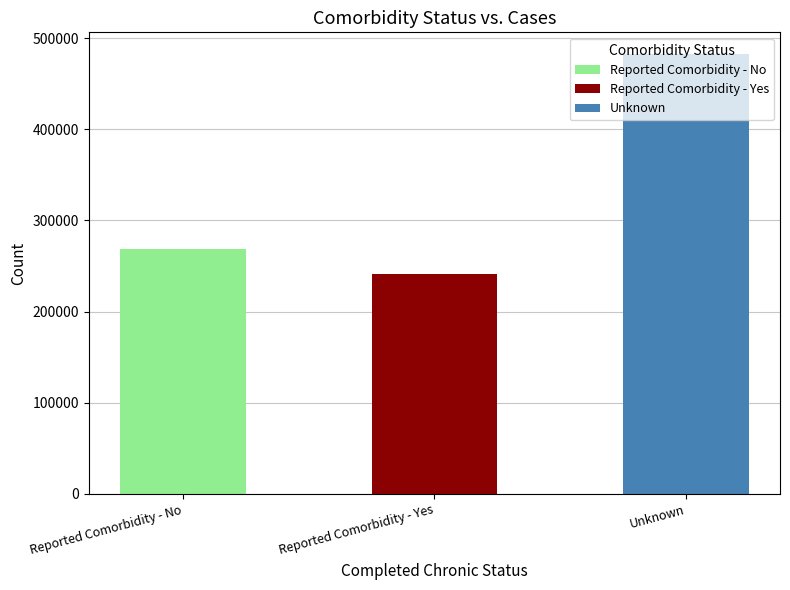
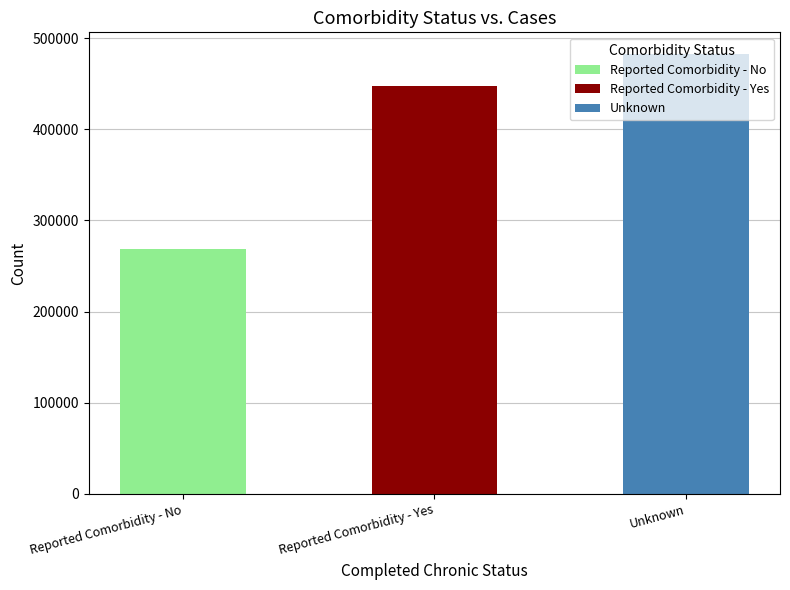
Reported Comorbidity - Yes: 240000 -> 450000
